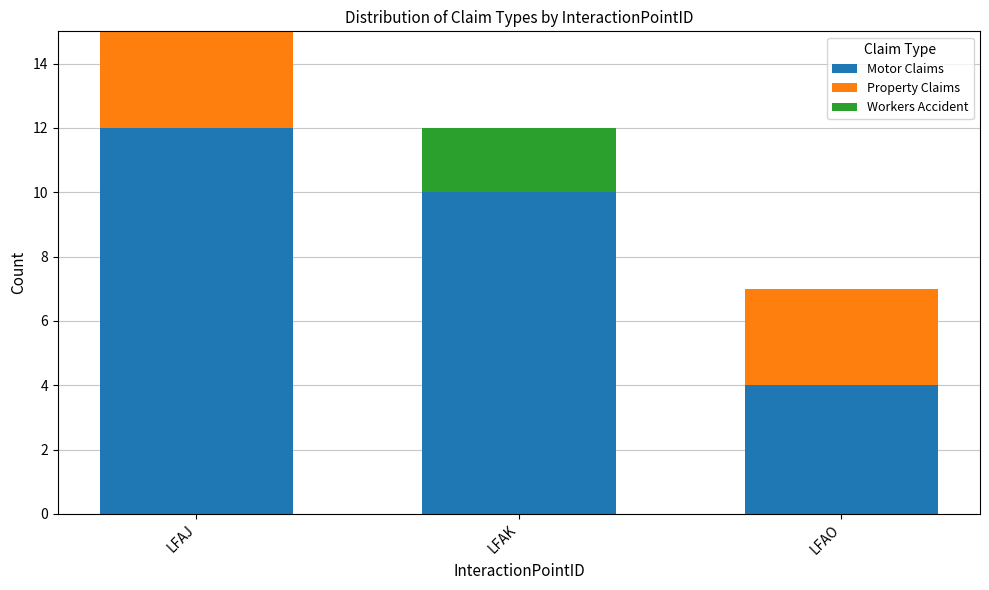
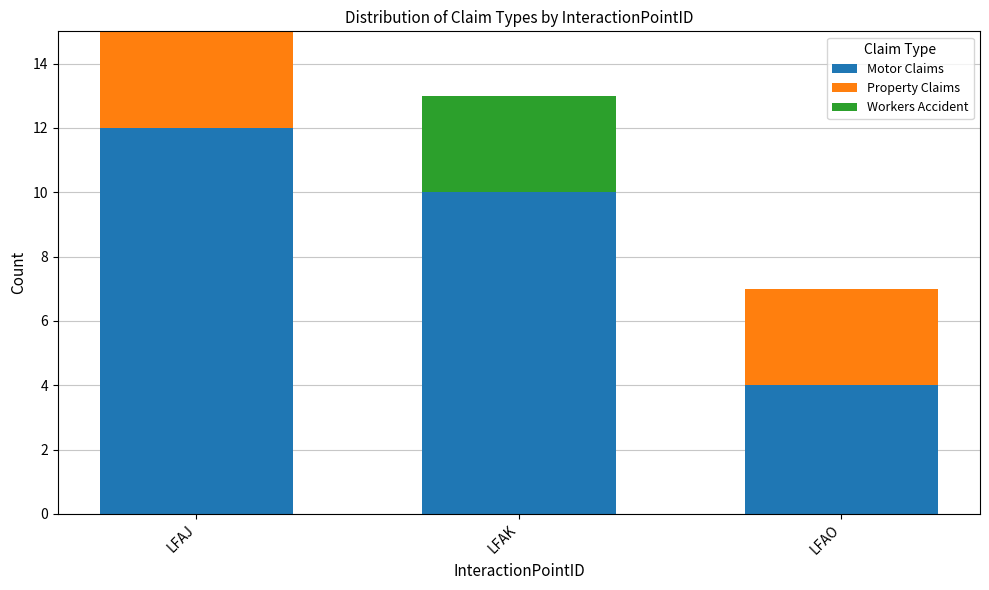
Workers Accident, LFAK: 2 -> 3
